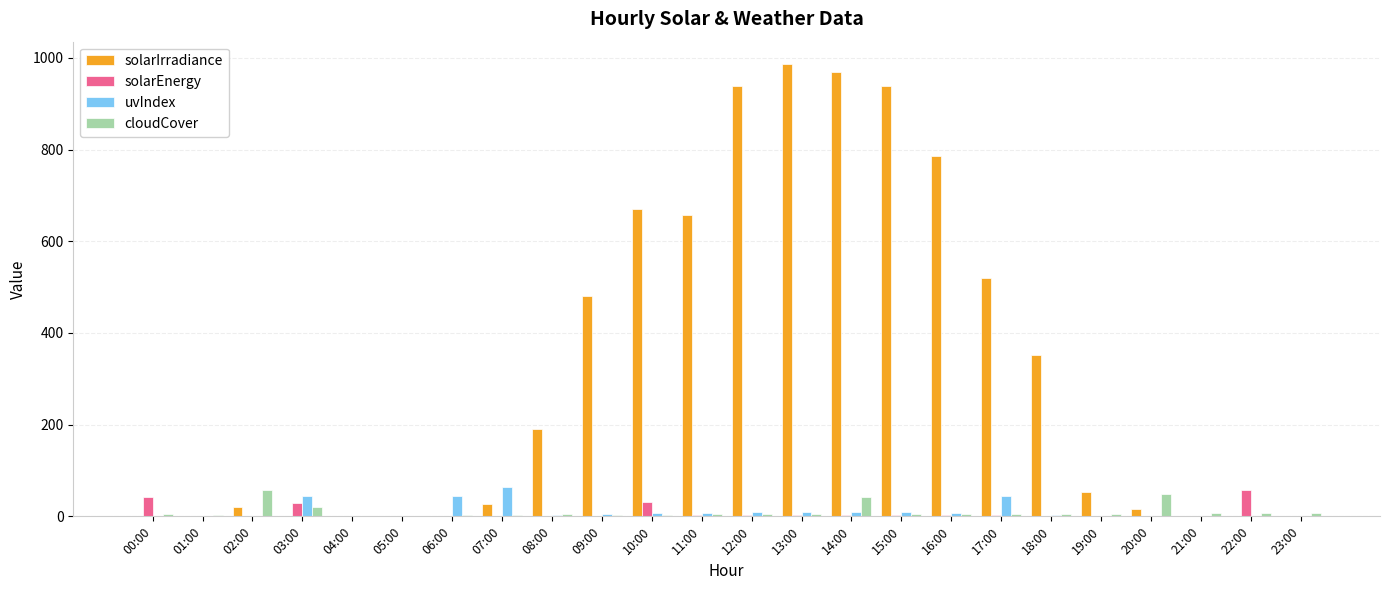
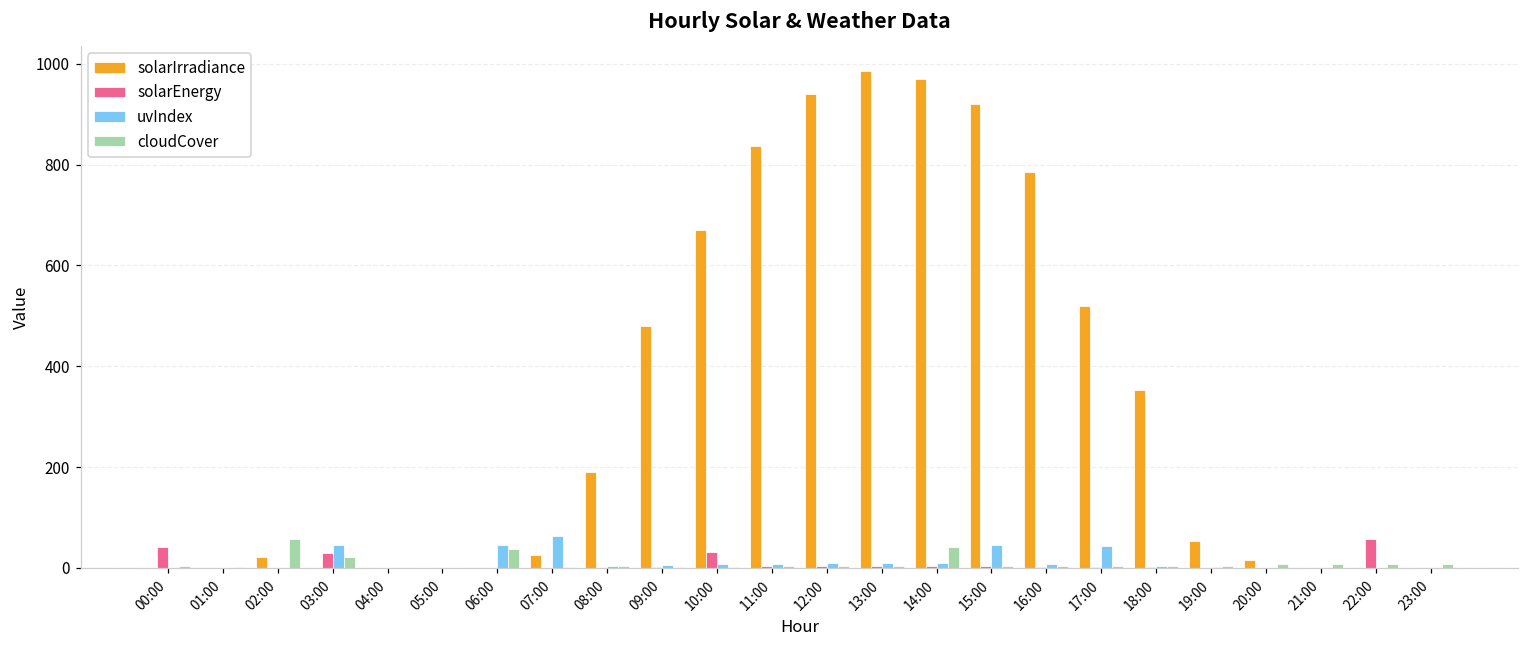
cloudCover, 06:00: 0 -> 40
solarIrradiance, 11:00: 660 -> 840
solarIrradiance, 15:00: 940 -> 920
uvIndex, 15:00: 10 -> 40
cloudCover, 20:00: 50 -> 10
